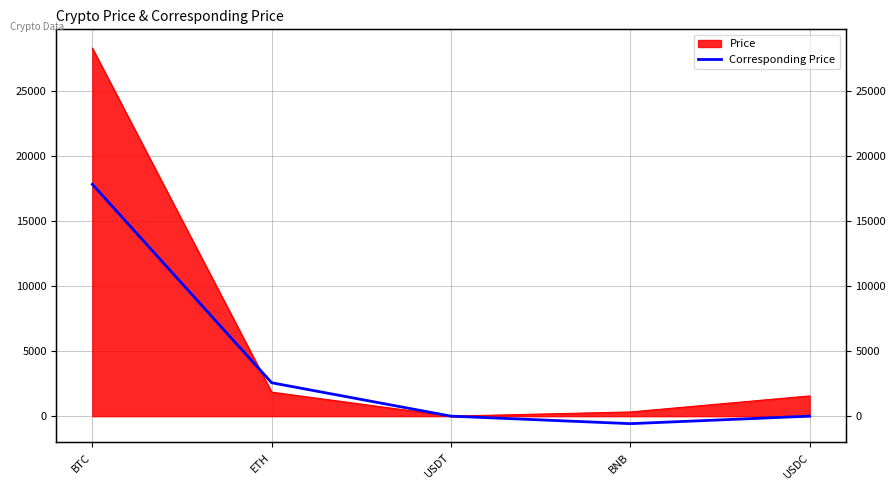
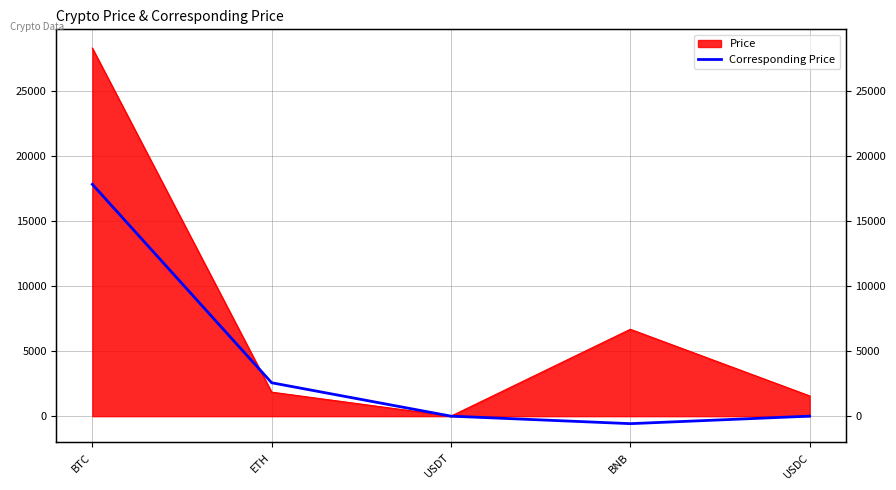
Price, BNB: 300 -> 6700
